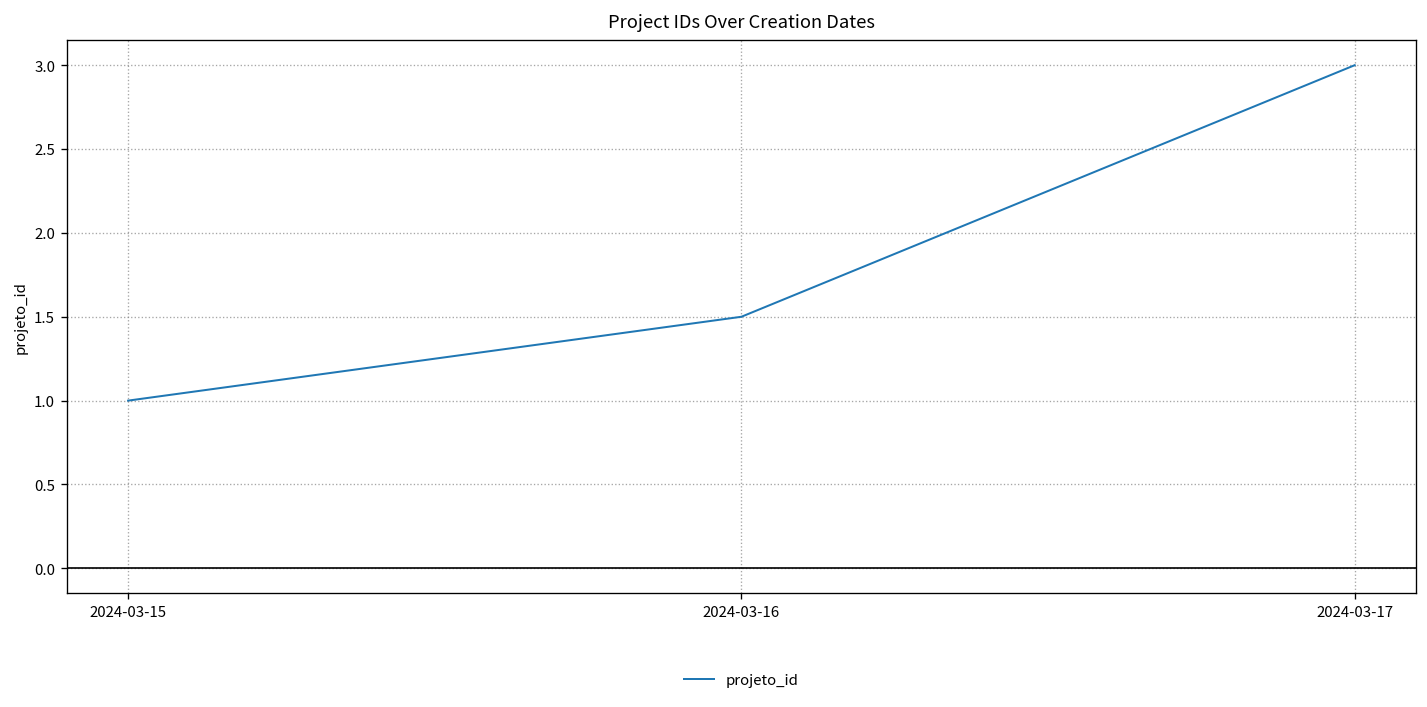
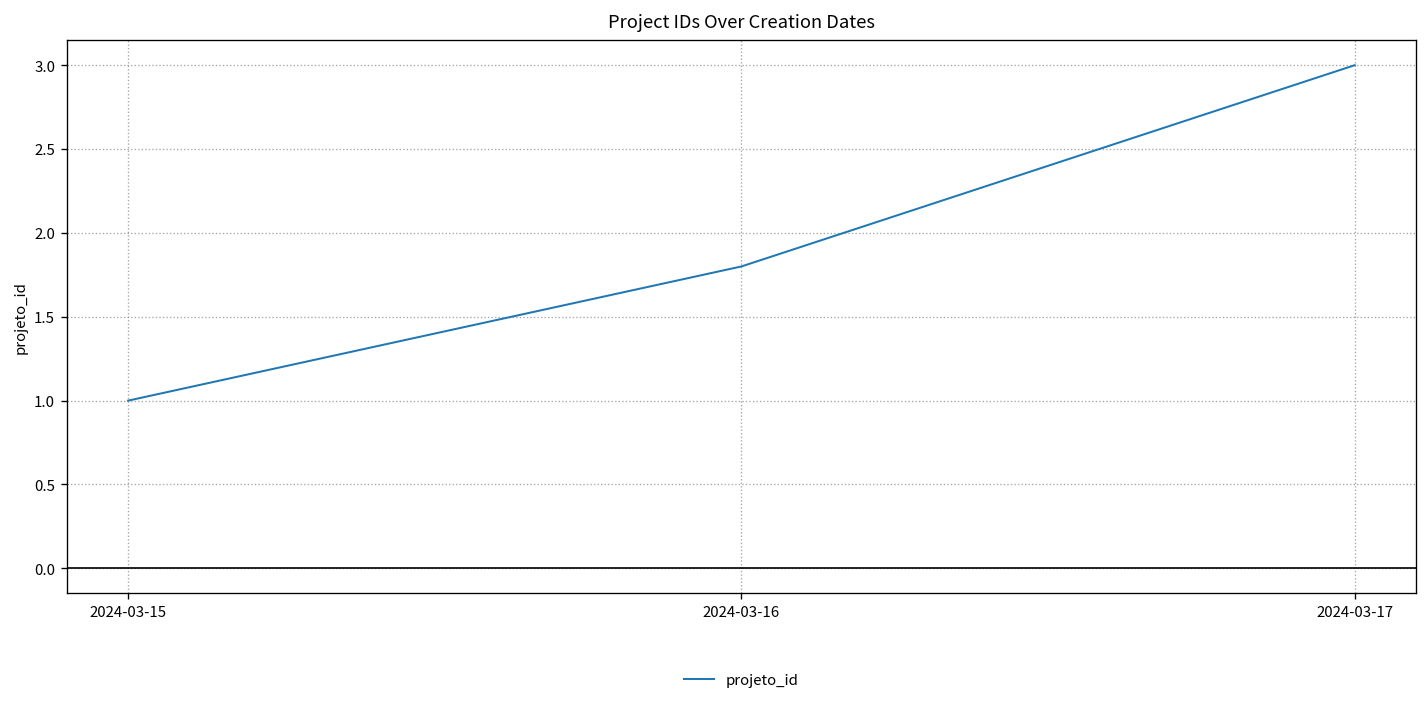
2024-03-16: 1.5 -> 1.8
